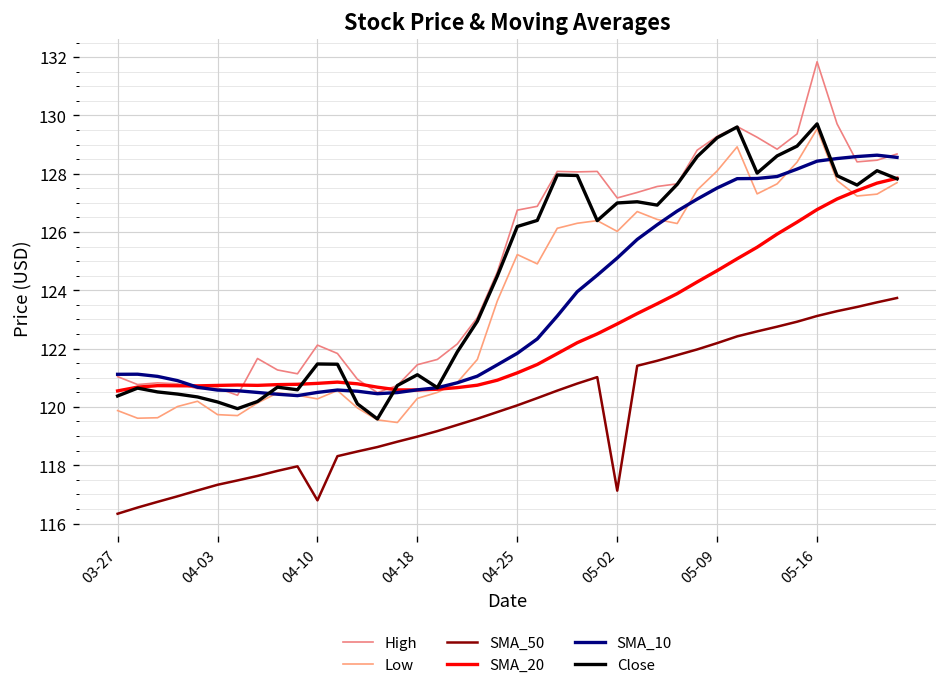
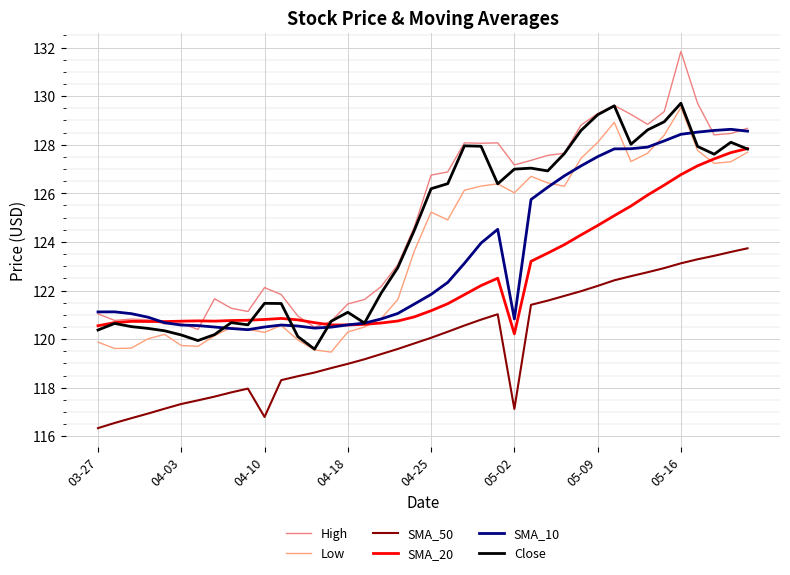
SMA_20, 05-02: 122.8 -> 120.2
SMA_10, 05-02: 125.1 -> 120.8
